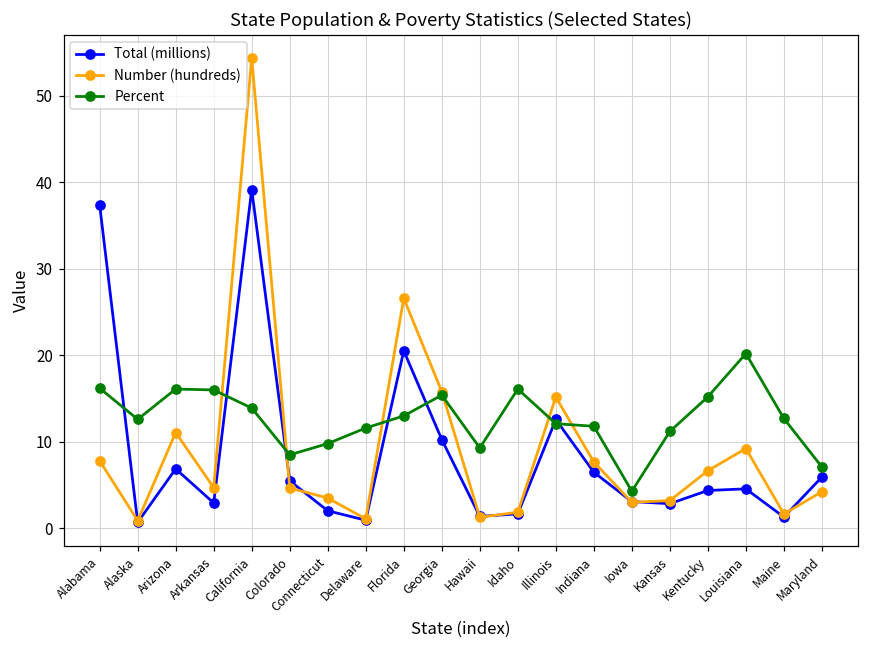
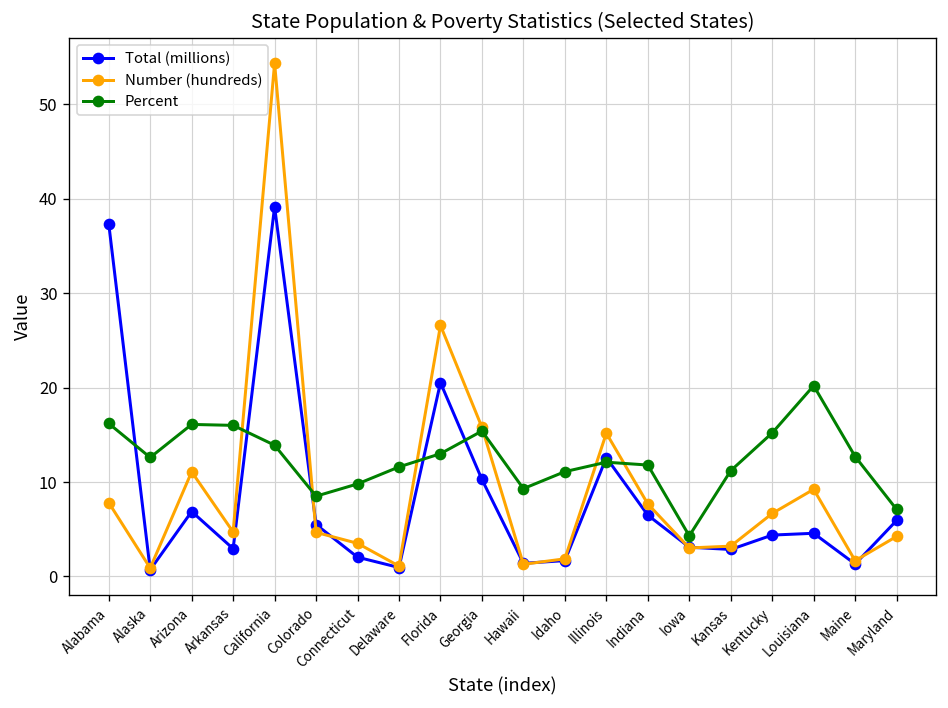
Percent, Idaho: 16 -> 11
